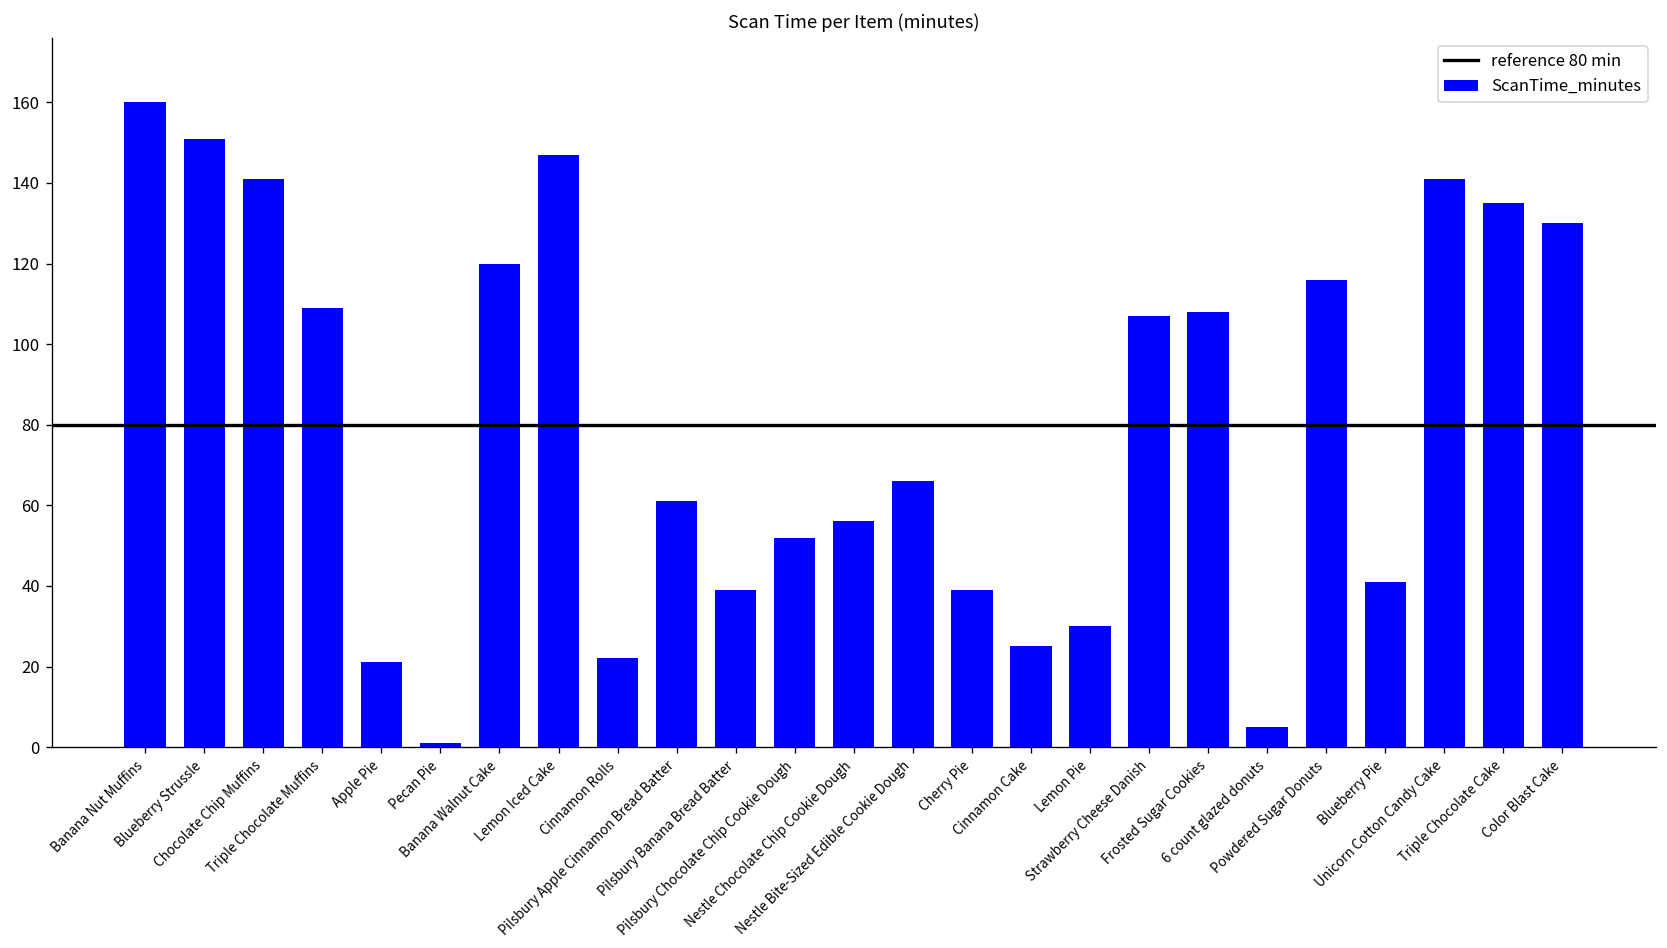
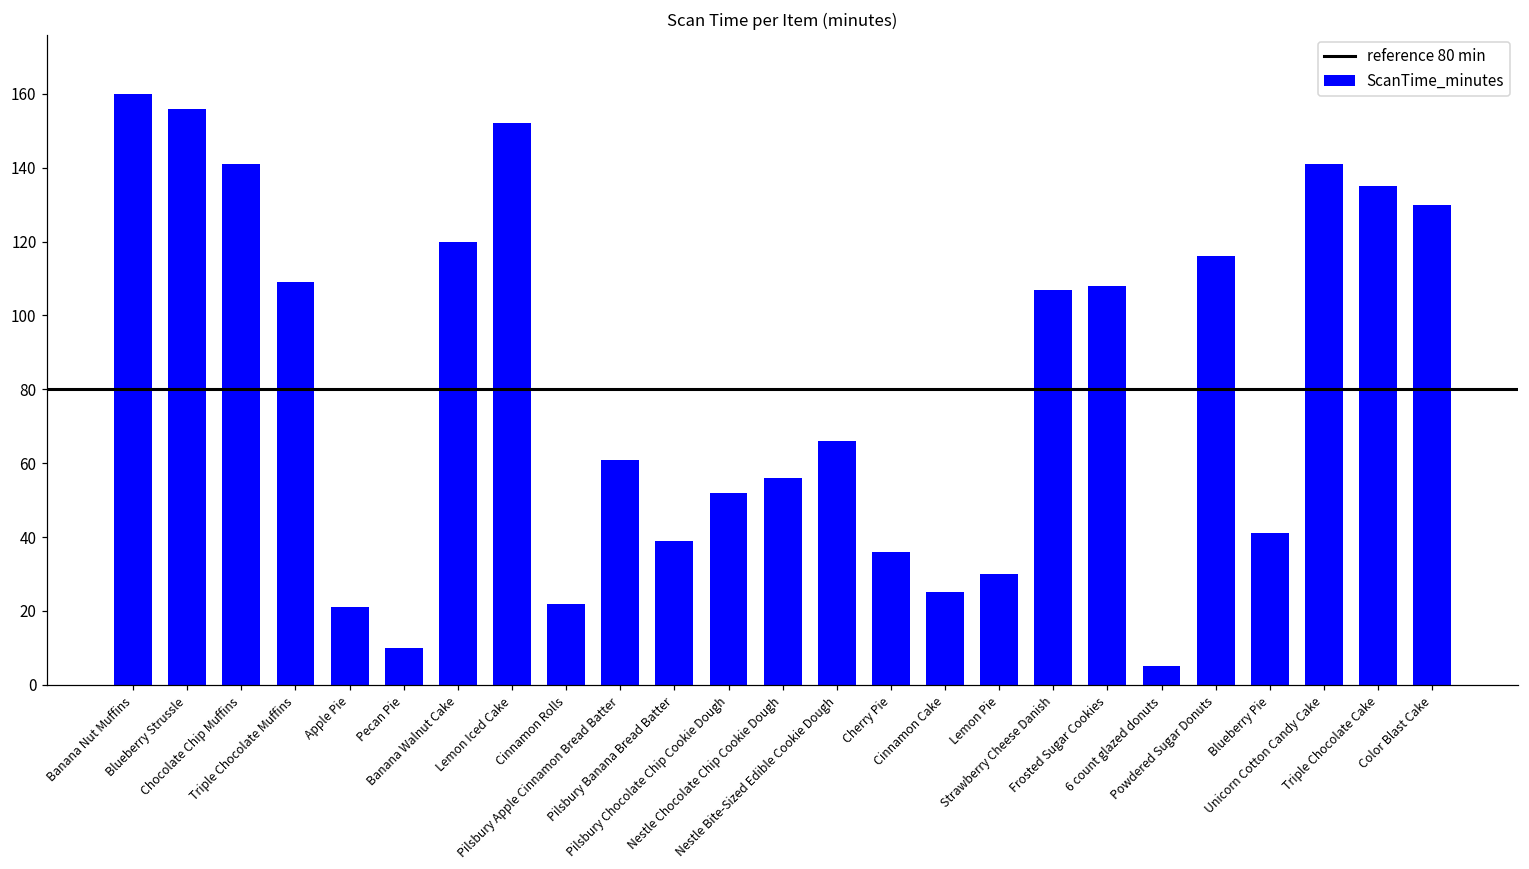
Blueberry Strussle: 151 -> 156
Pecan Pie: 1 -> 10
Lemon Iced Cake: 147 -> 152
Cherry Pie: 39 -> 36
